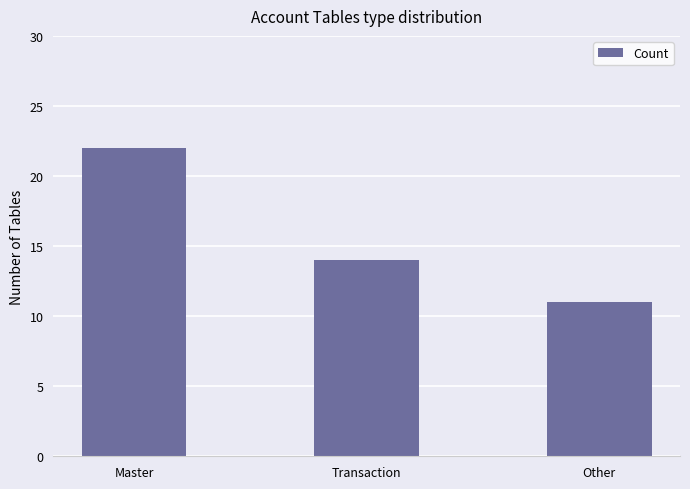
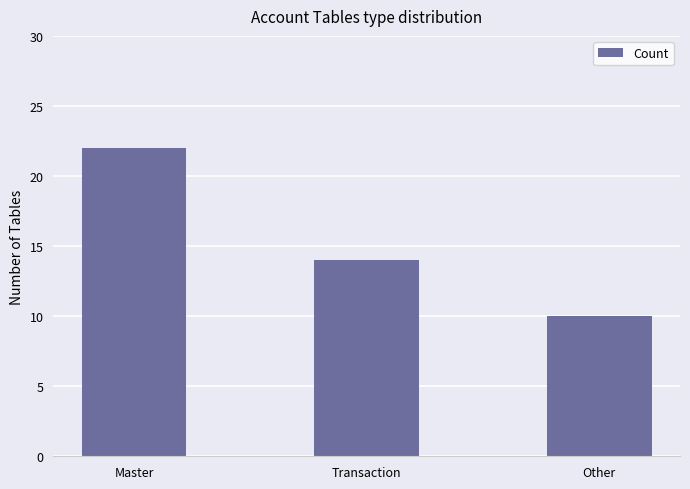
Other: 11 -> 10
